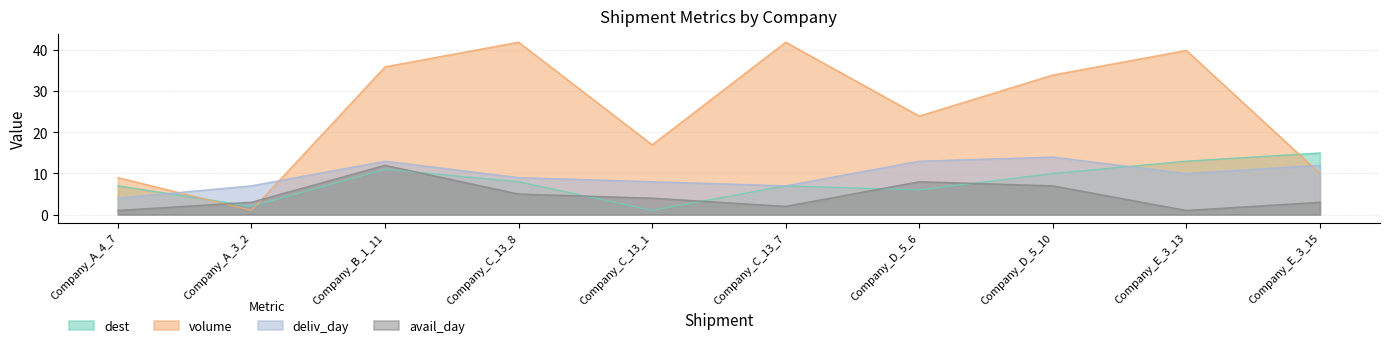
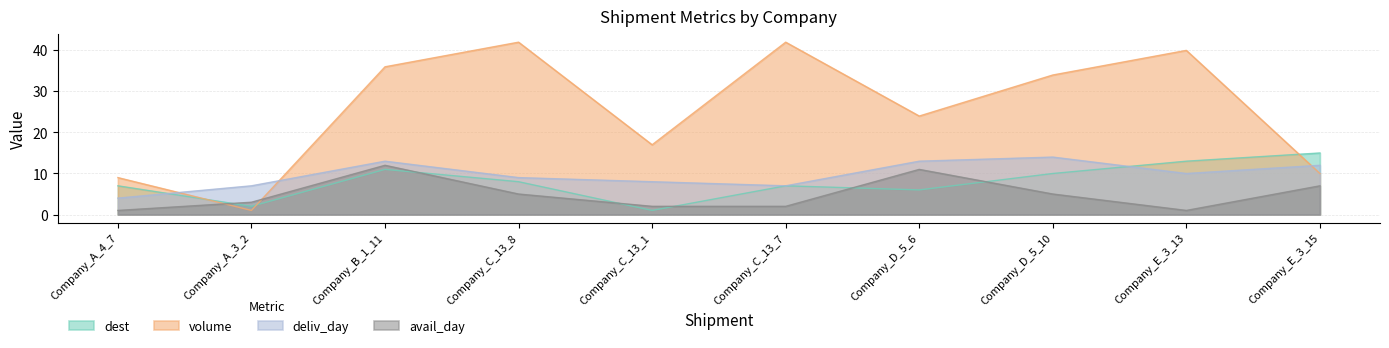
avail_day, Company_C_13_1: 4 -> 2
avail_day, Company_D_5_6: 8 -> 11
avail_day, Company_D_5_10: 7 -> 5
avail_day, Company_E_3_15: 3 -> 7
